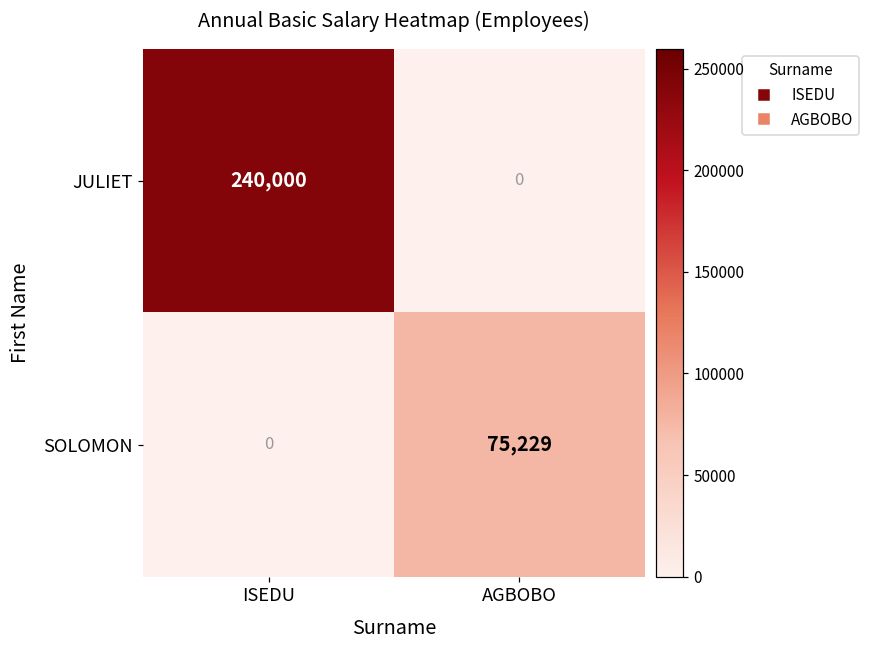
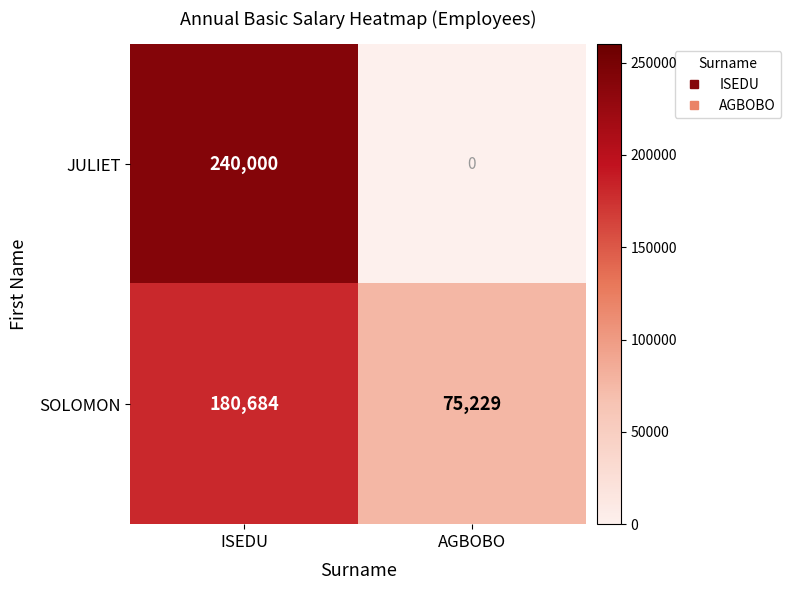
SOLOMON, ISEDU: 0 -> 180,684
